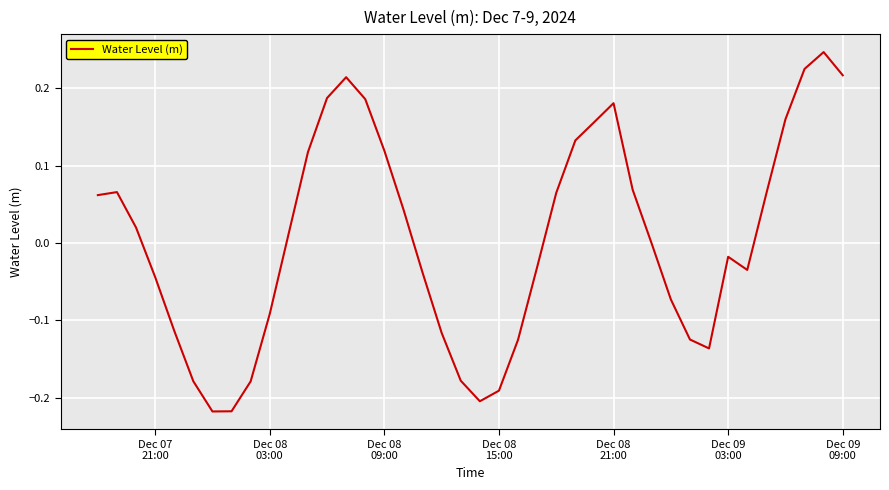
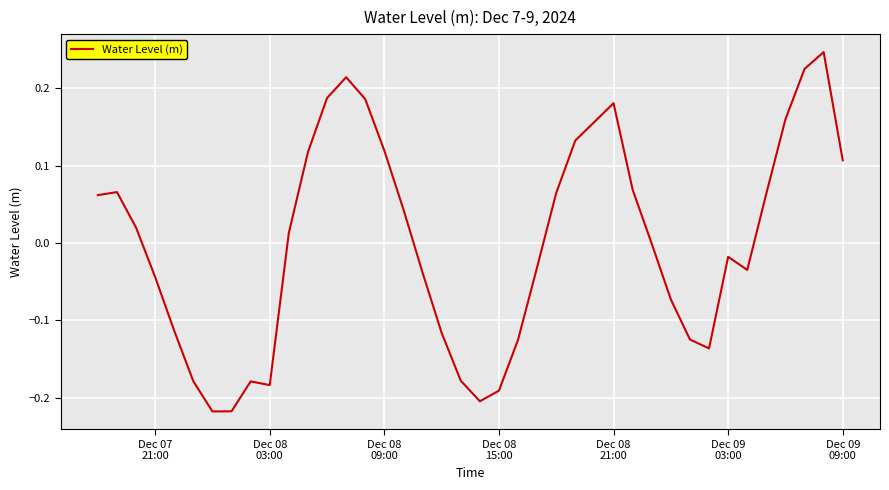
Dec 08 03:00: -0.09 -> -0.18
Dec 09 09:00: 0.22 -> 0.11
